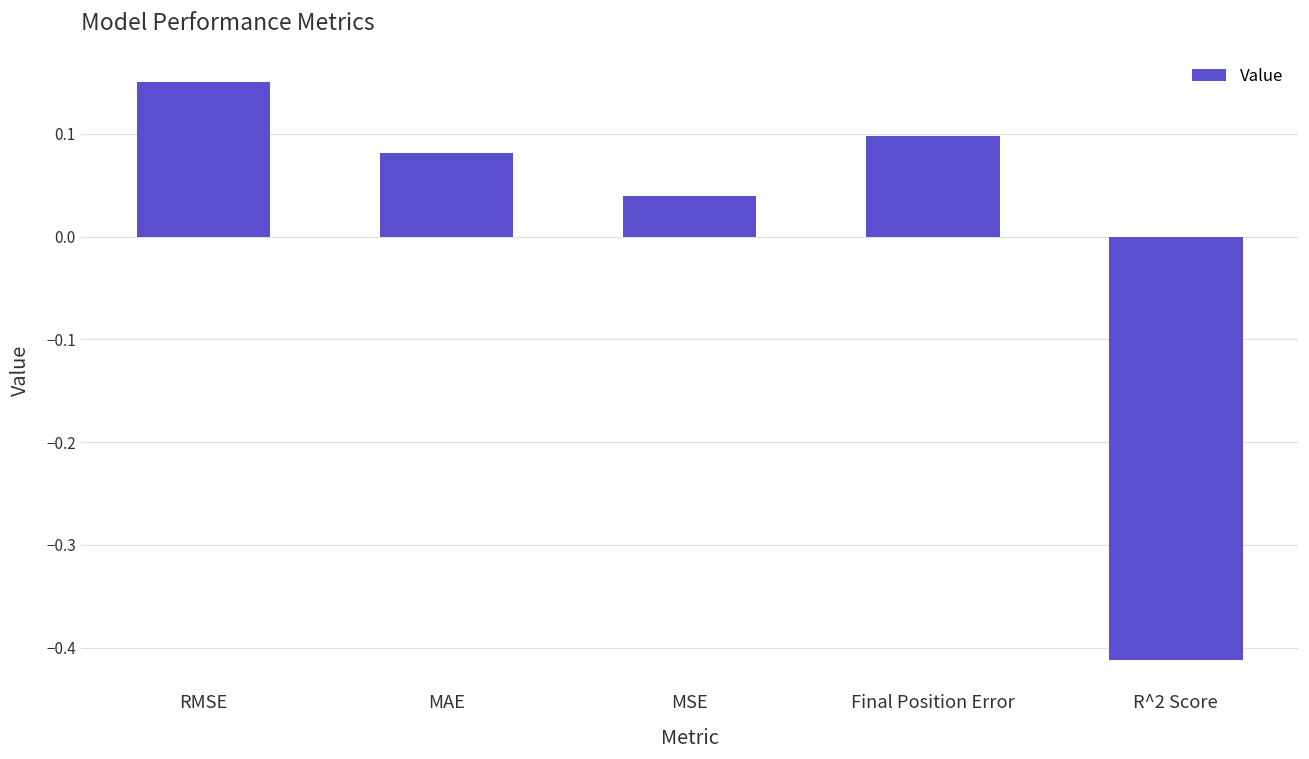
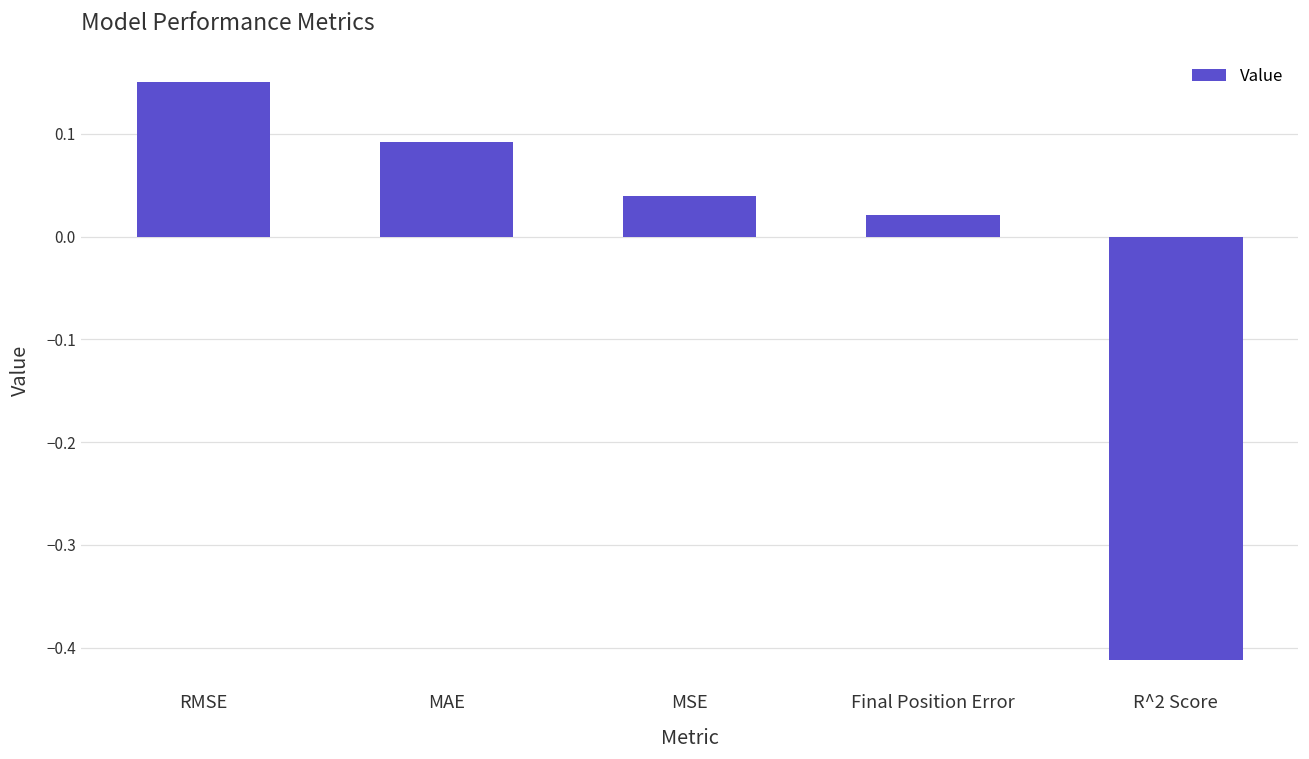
MAE: 0.08 -> 0.09
Final Position Error: 0.10 -> 0.02
